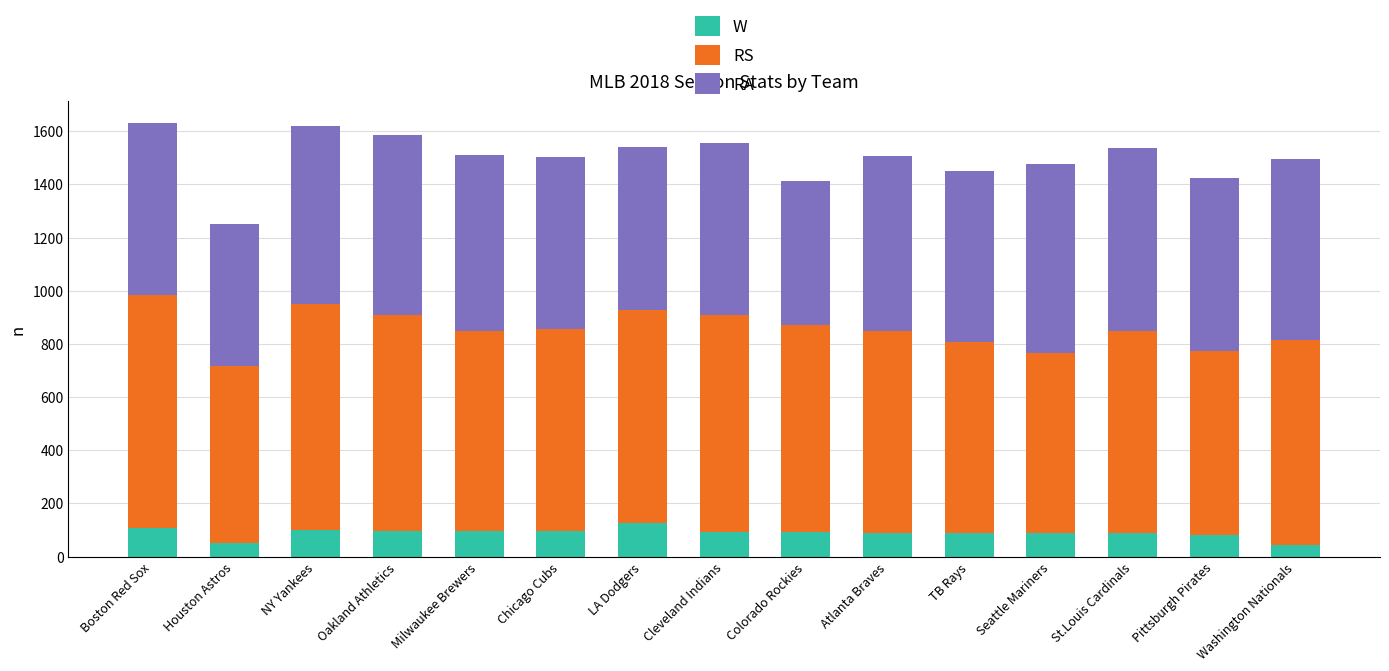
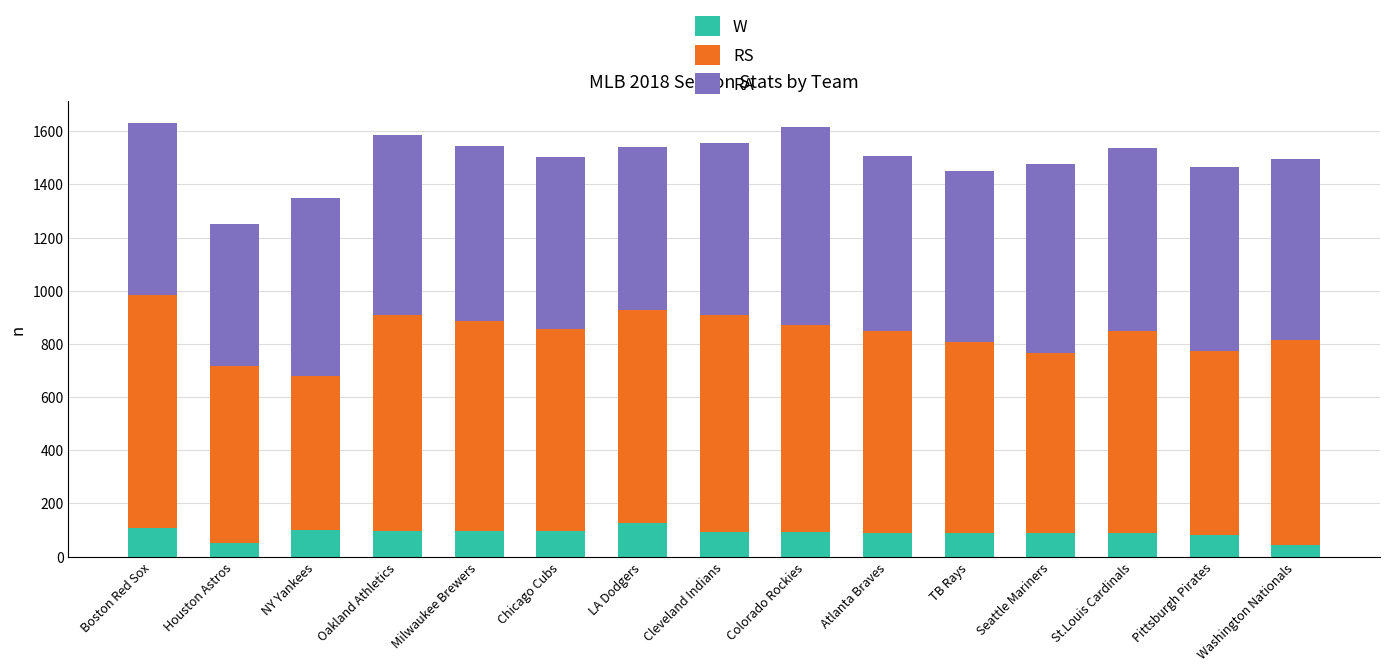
RS, NY Yankees: 850 -> 580
RS, Milwaukee Brewers: 750 -> 790
RA, Colorado Rockies: 540 -> 750
RA, Pittsburgh Pirates: 650 -> 690
